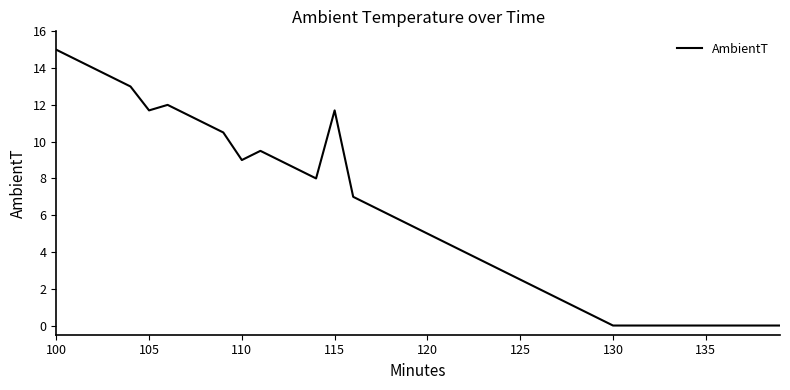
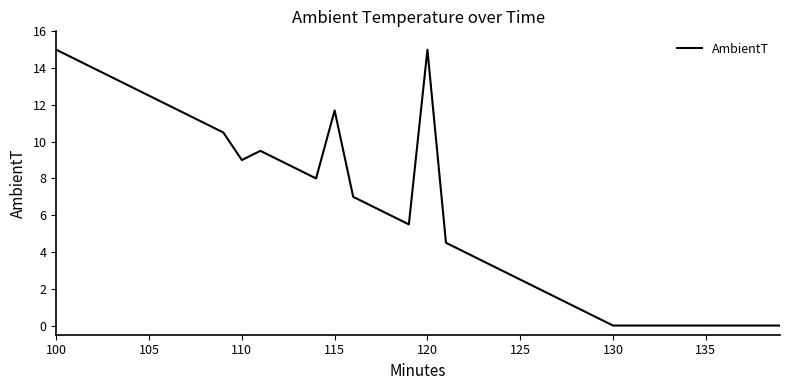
105: 11.7 -> 12.5
120: 5 -> 15
